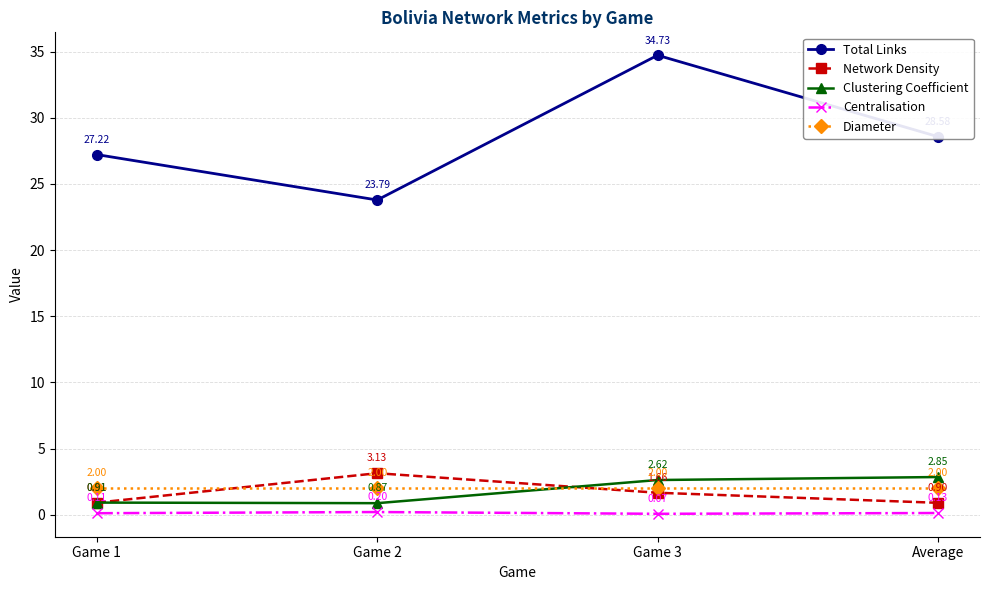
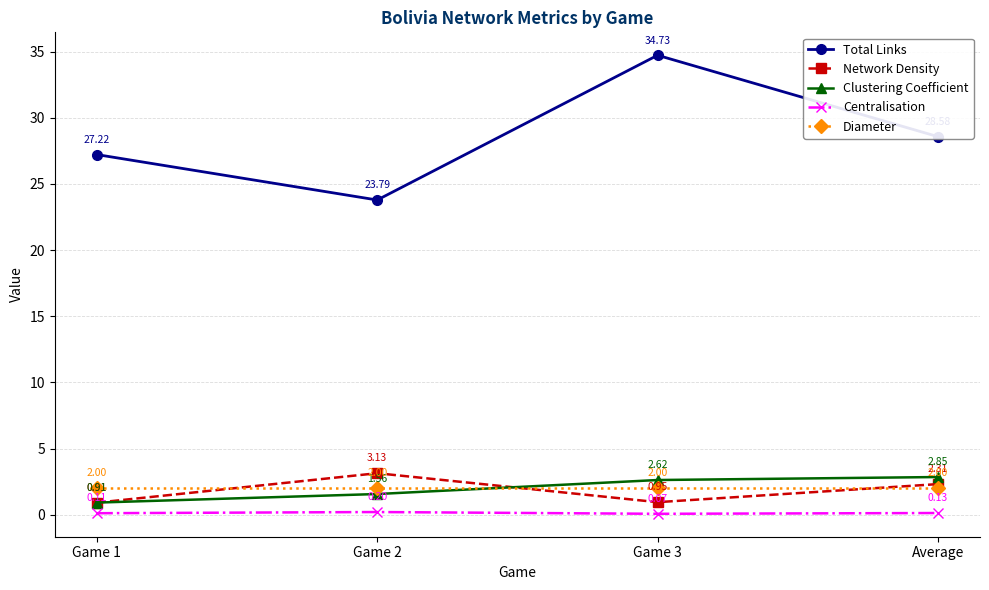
Clustering Coefficient, Game 2: 0.87 -> 1.56
Network Density, Game 3: 1.66 -> 0.95
Network Density, Average: 0.90 -> 2.31
